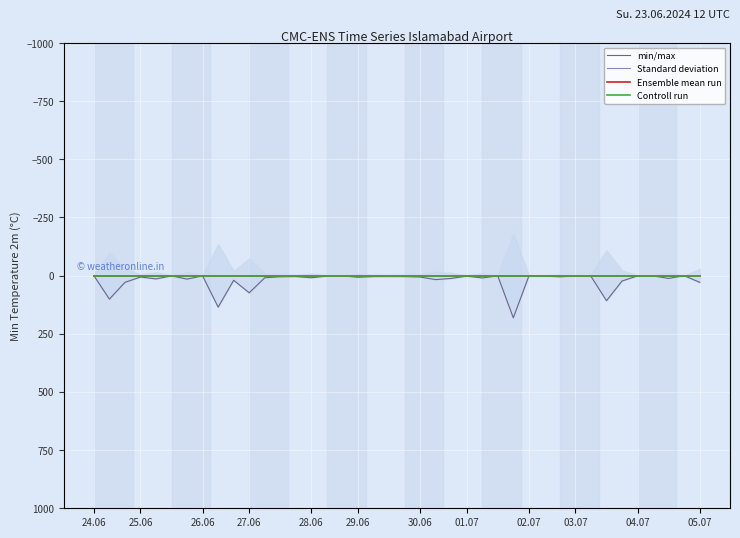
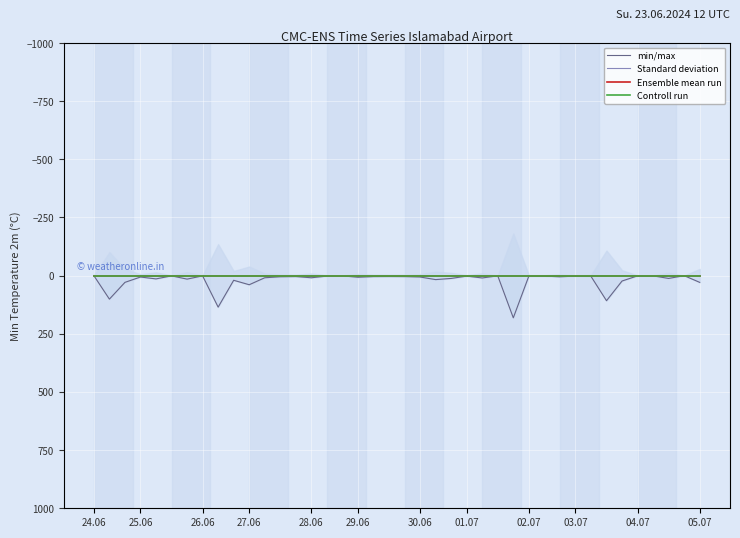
min/max, 27.06: 70 -> 40
